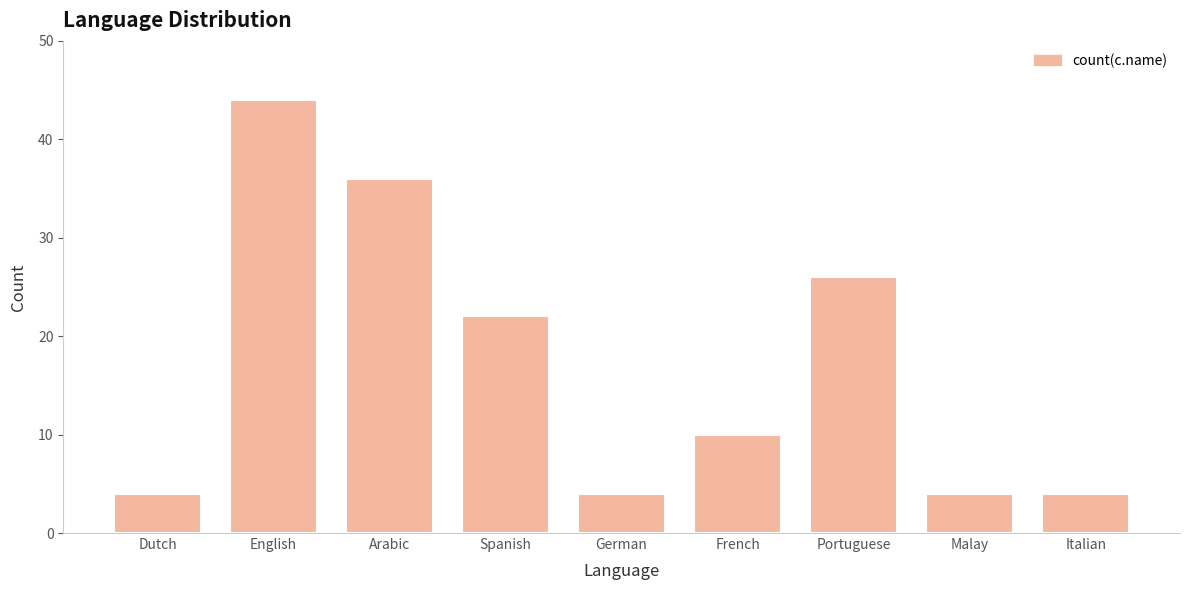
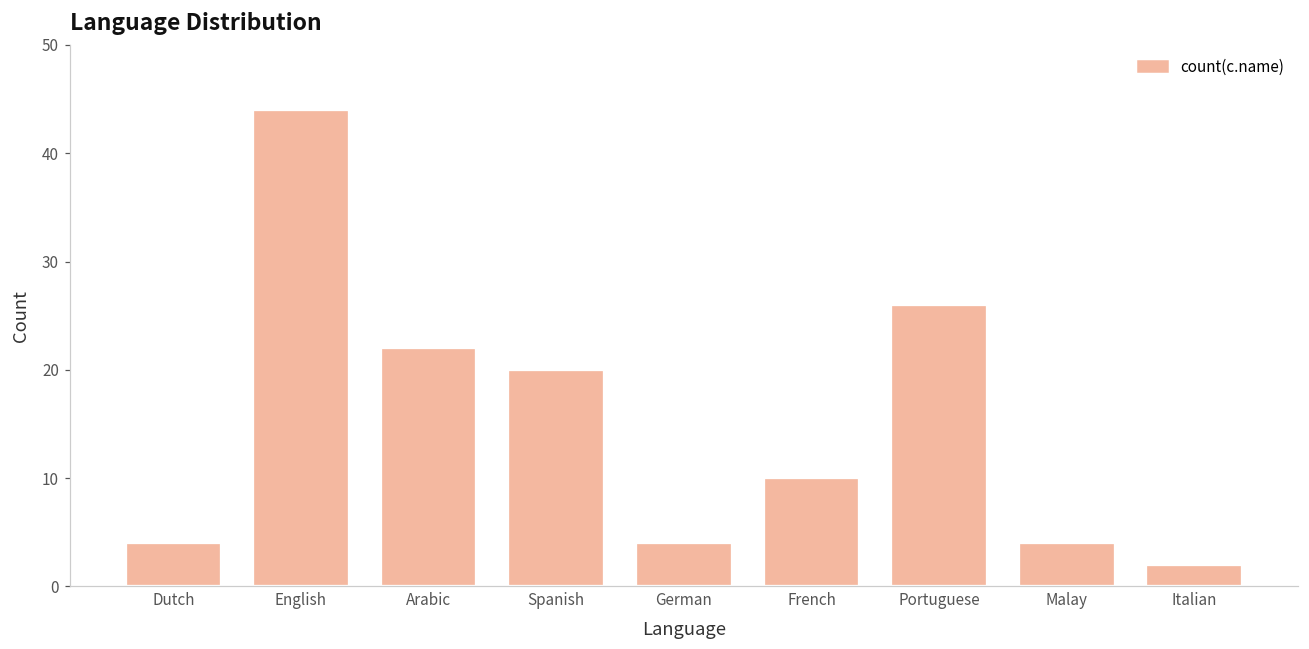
Arabic: 36 -> 22
Spanish: 22 -> 20
Italian: 4 -> 2
